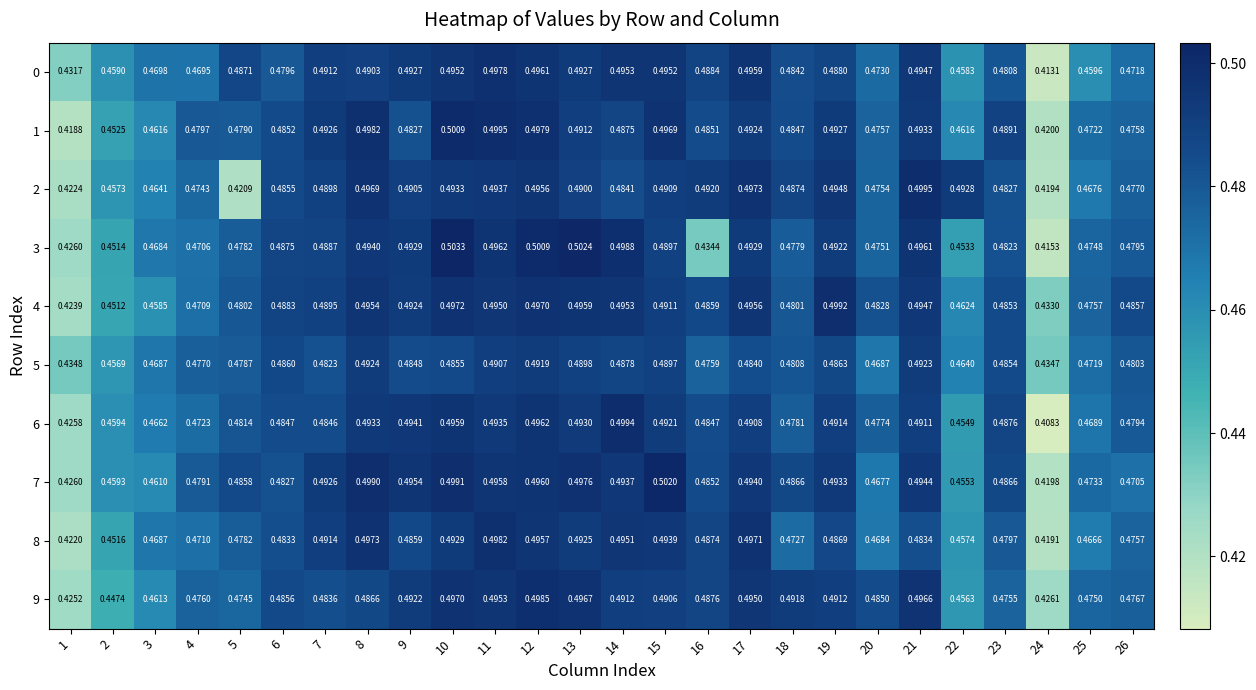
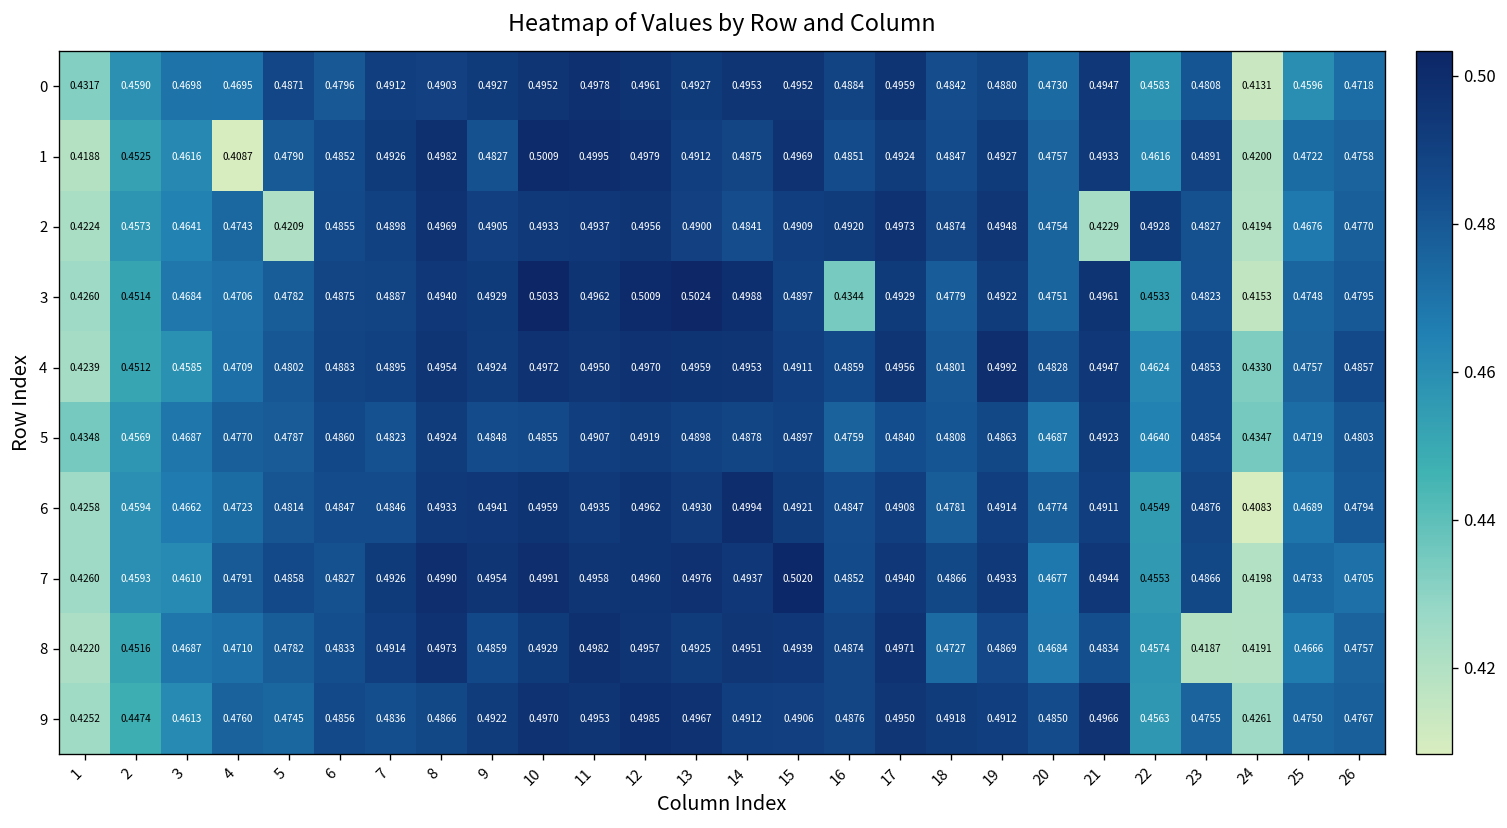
1, 4: 0.4797 -> 0.4087
2, 21: 0.4995 -> 0.4229
8, 23: 0.4797 -> 0.4187
